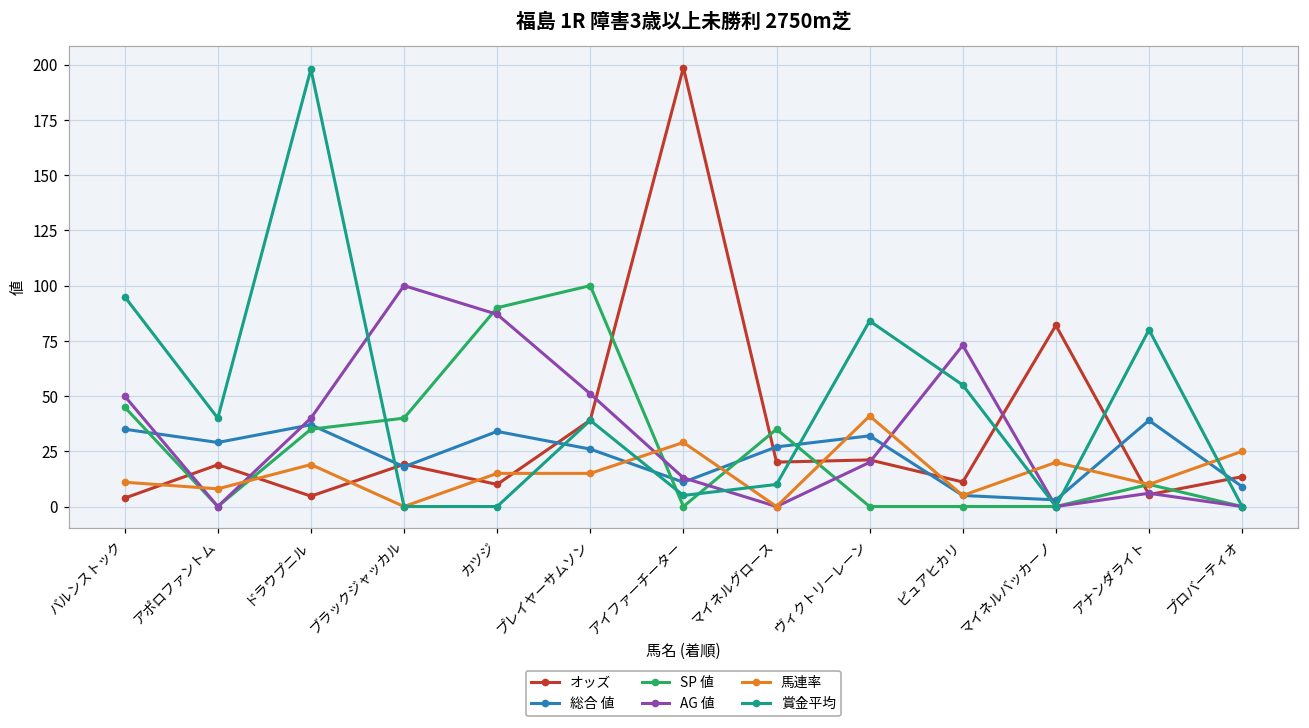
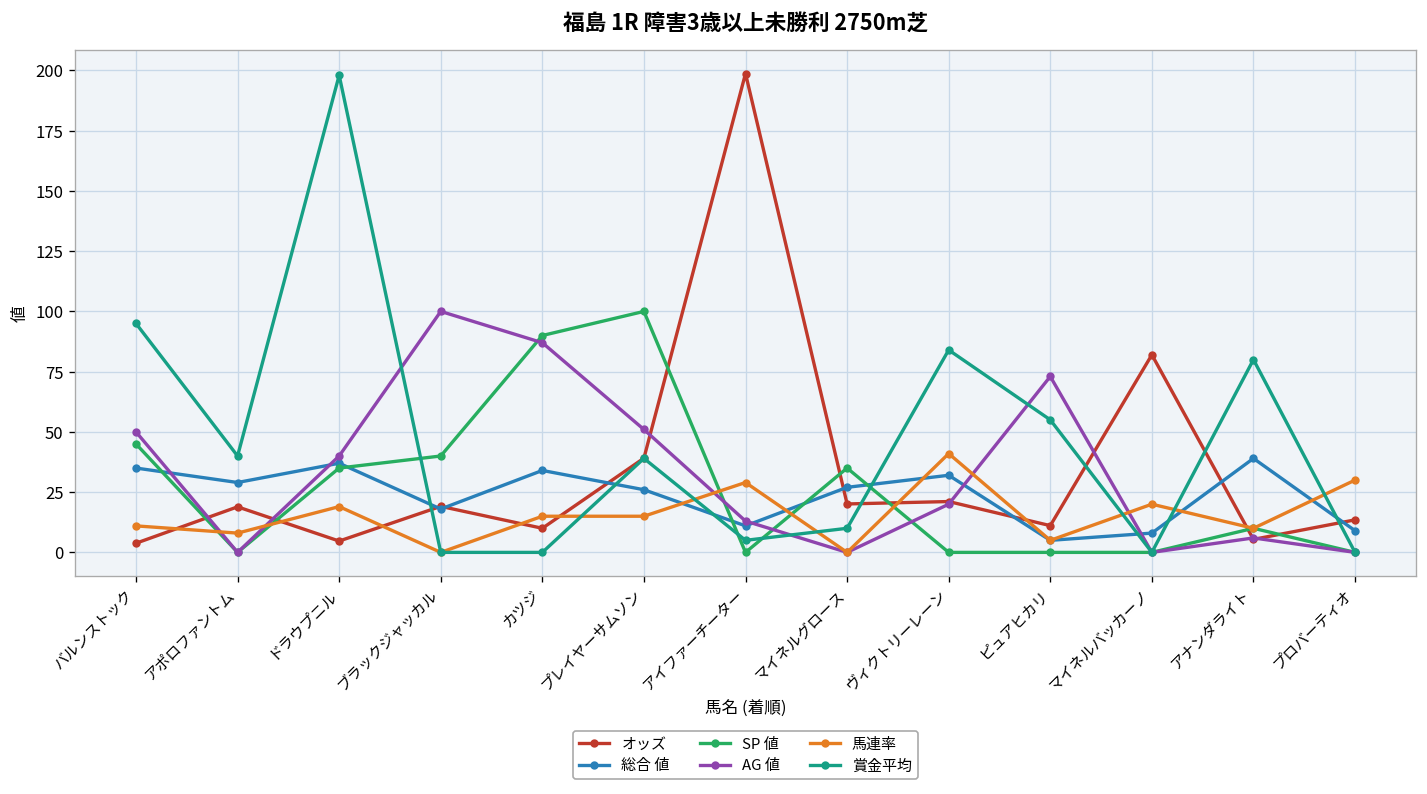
総合 値, マイネルバッカーノ: 3 -> 8
馬連率, プロバーティオ: 25 -> 30
